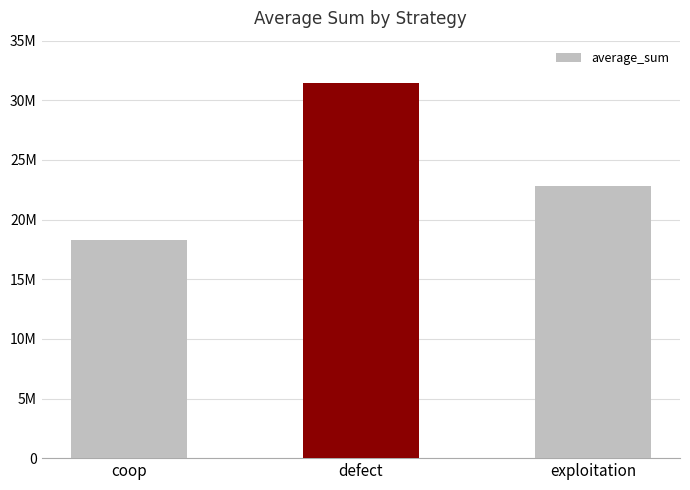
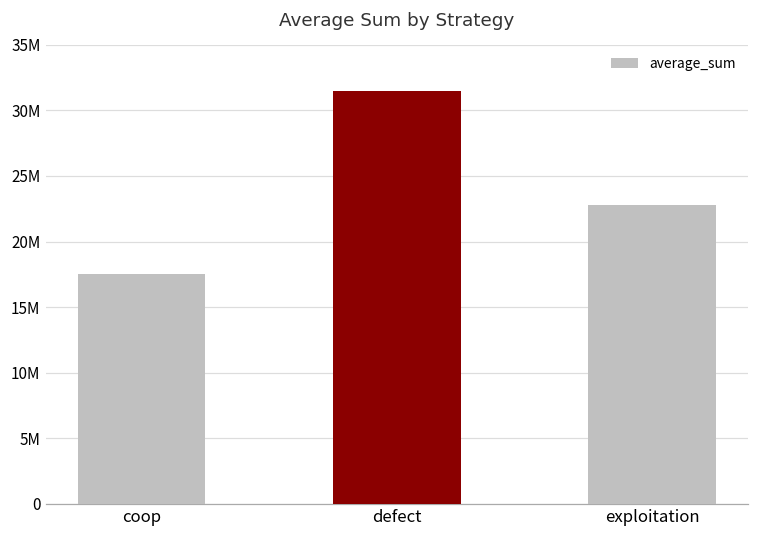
coop: 18300000 -> 17500000
